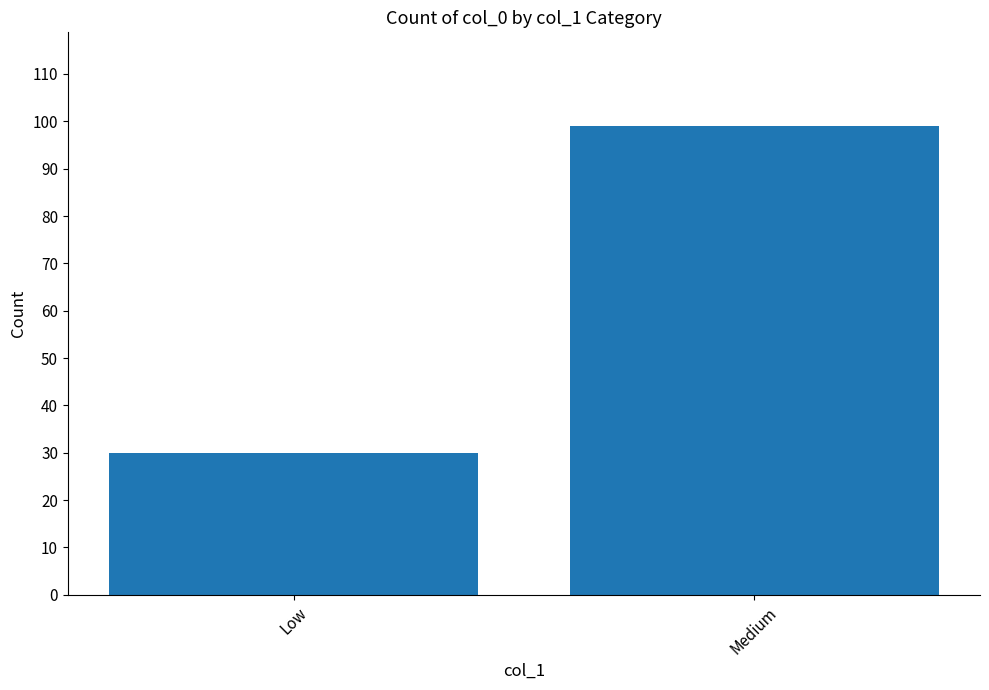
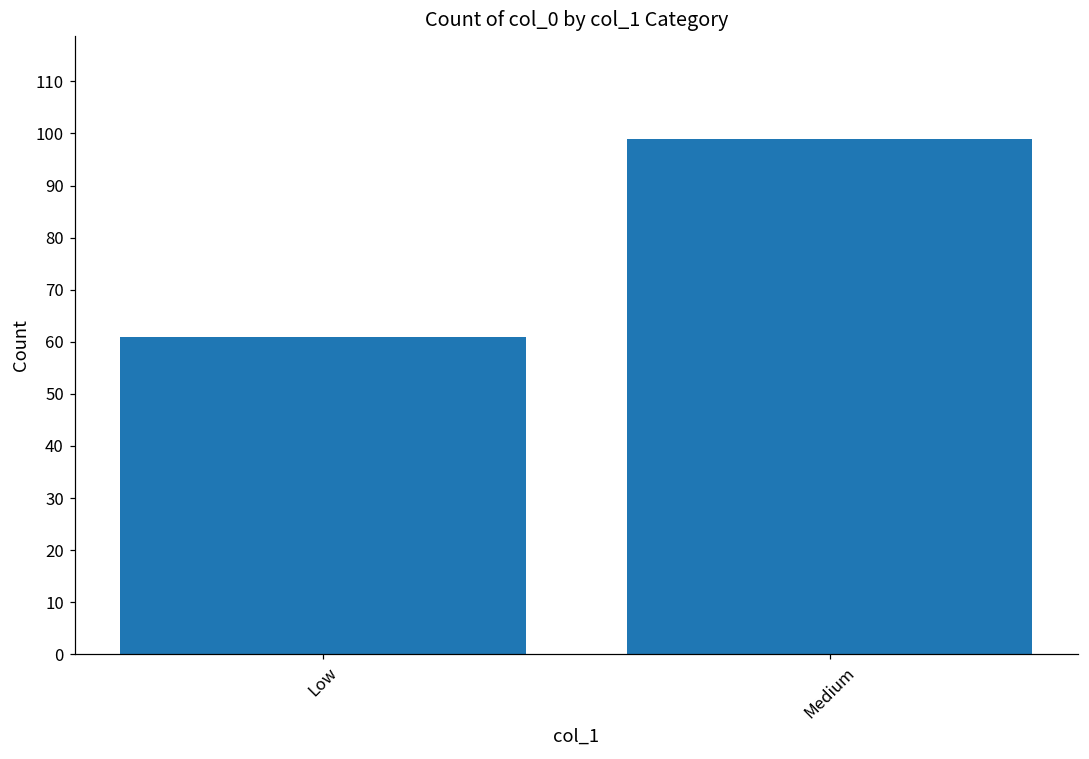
Low: 30 -> 61
